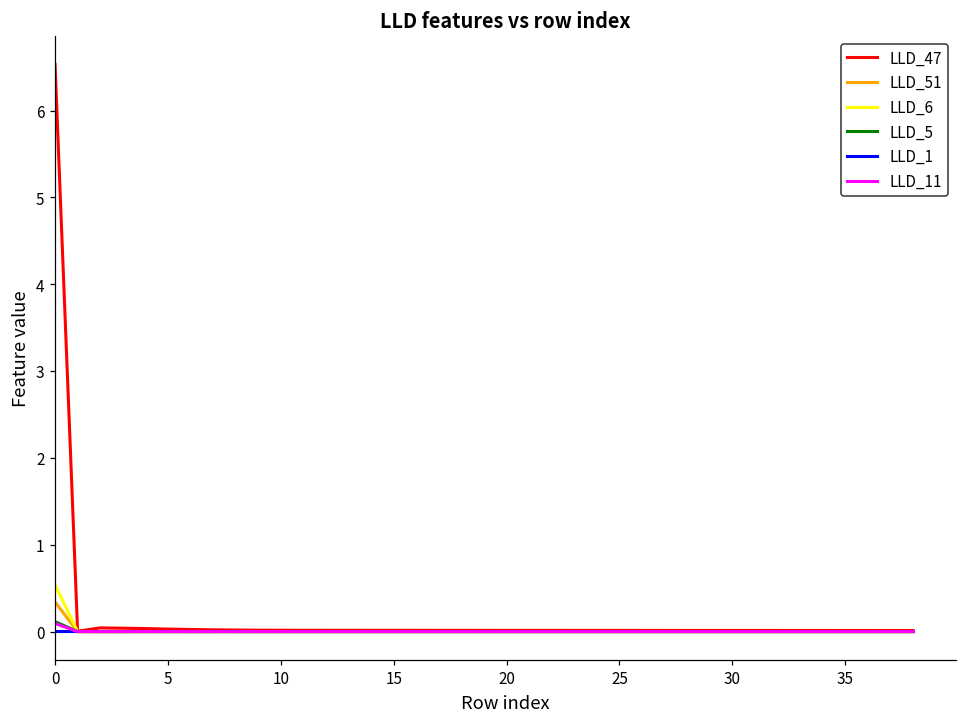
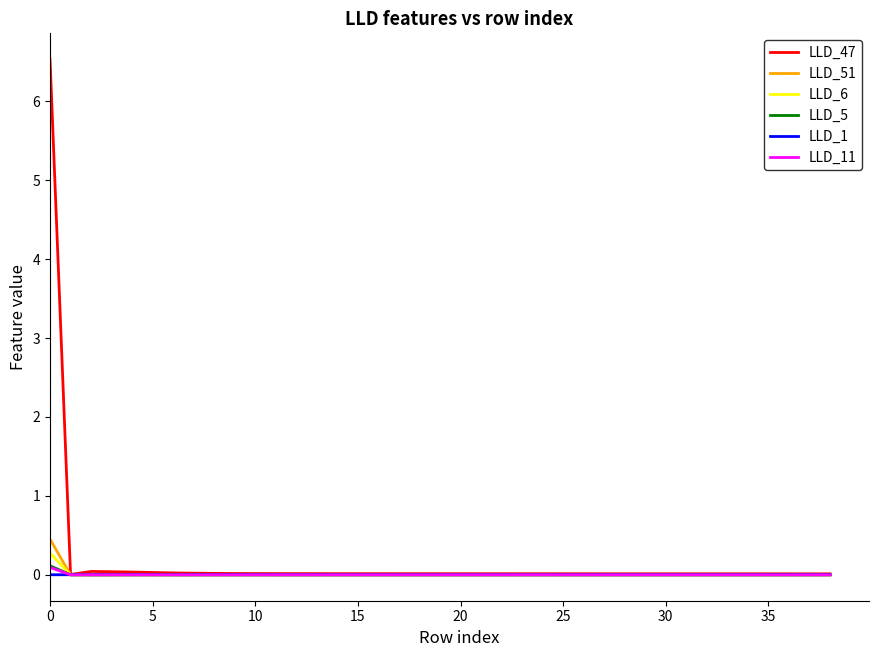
LLD_51, 0: 0.3 -> 0.5
LLD_6, 0: 0.5 -> 0.3
